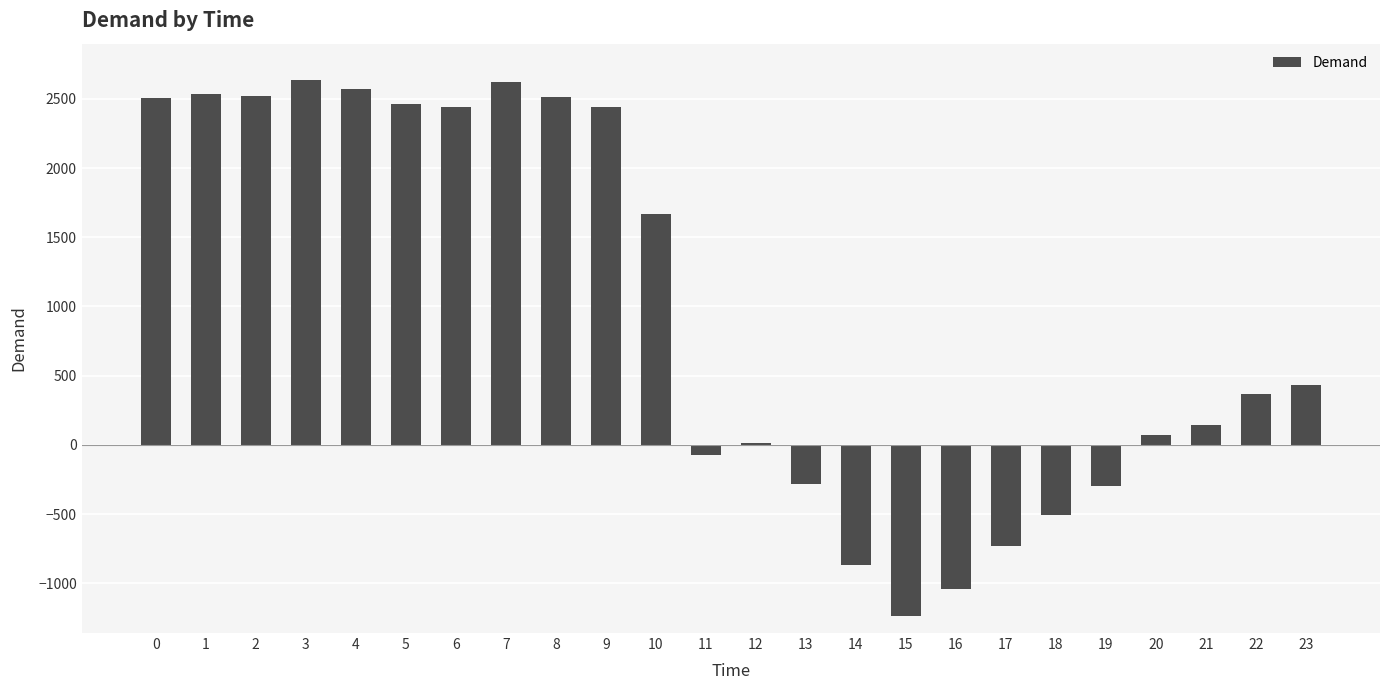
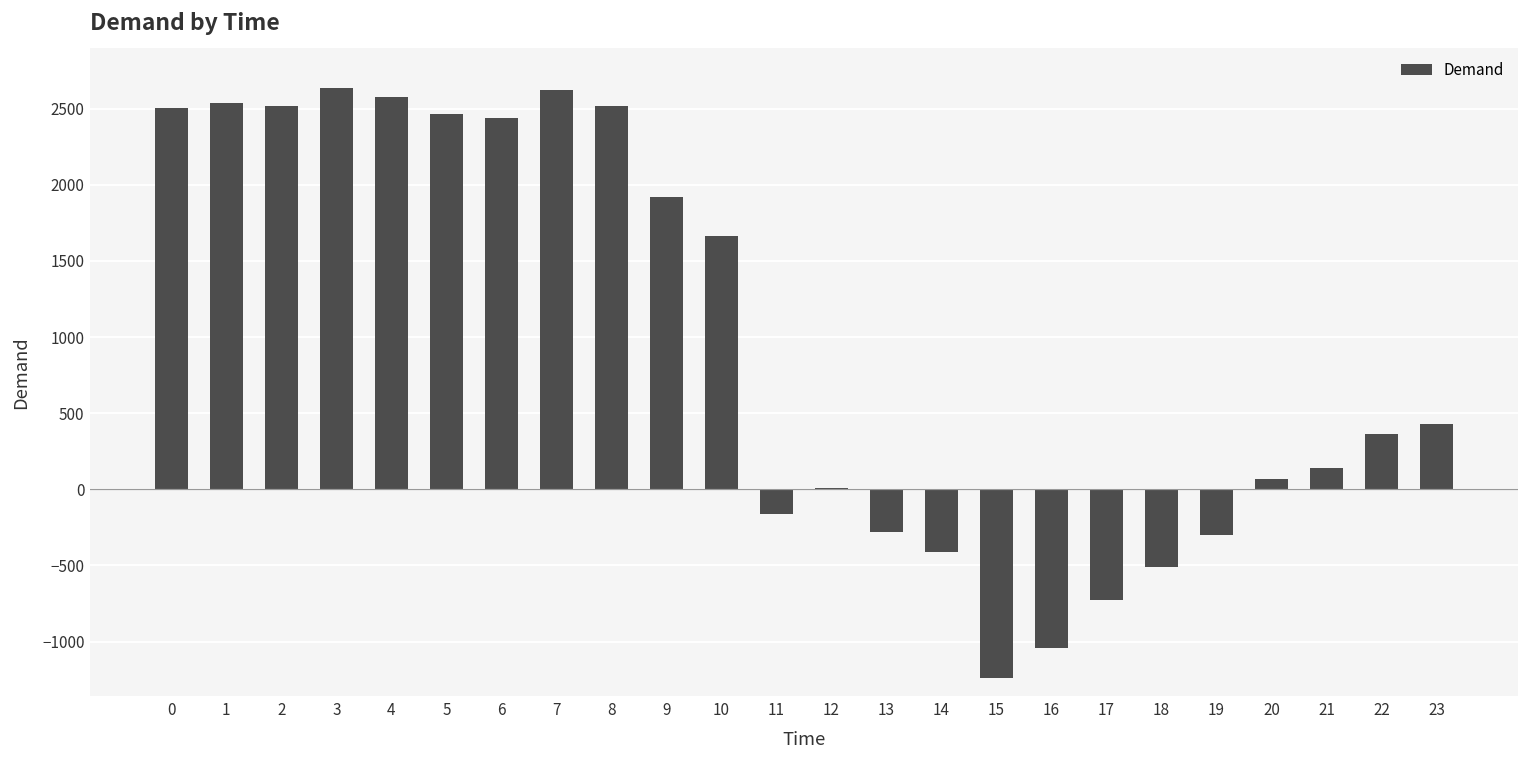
9: 2440 -> 1920
11: -70 -> -160
14: -870 -> -410
